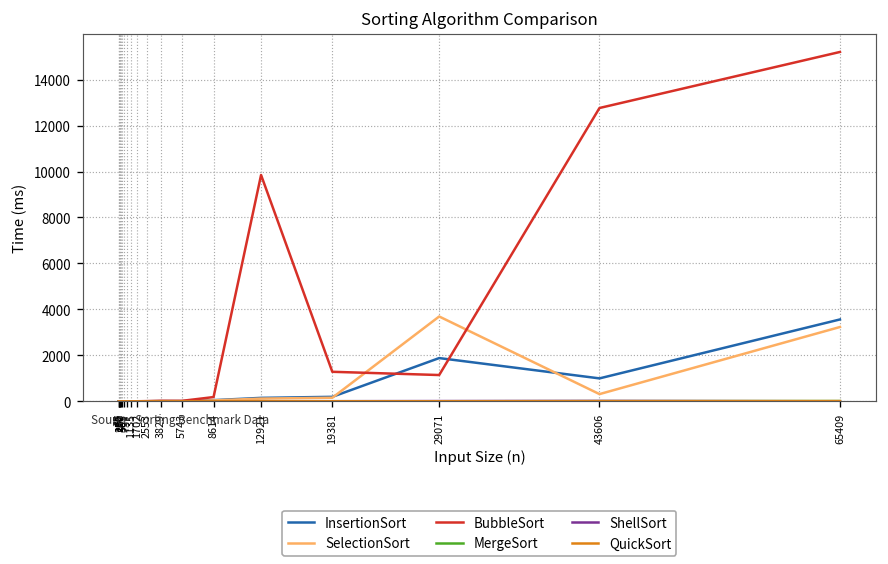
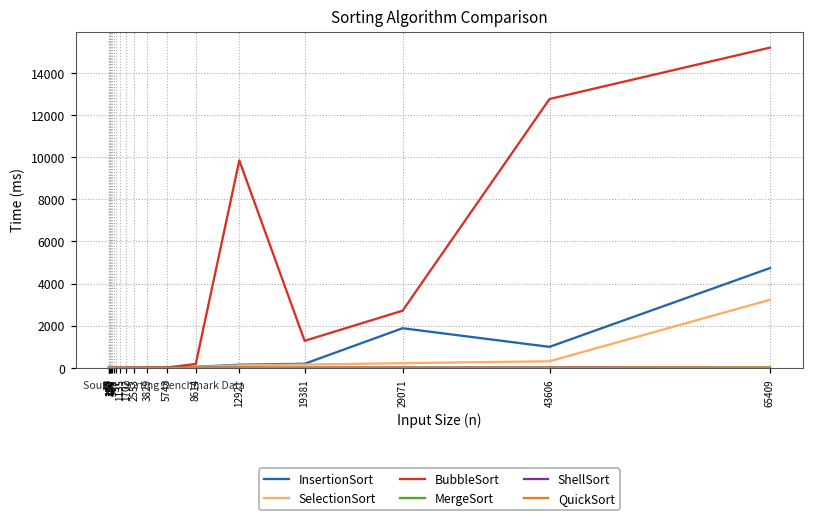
SelectionSort, 29071: 3700 -> 200
BubbleSort, 29071: 1100 -> 2700
InsertionSort, 65409: 3600 -> 4700
